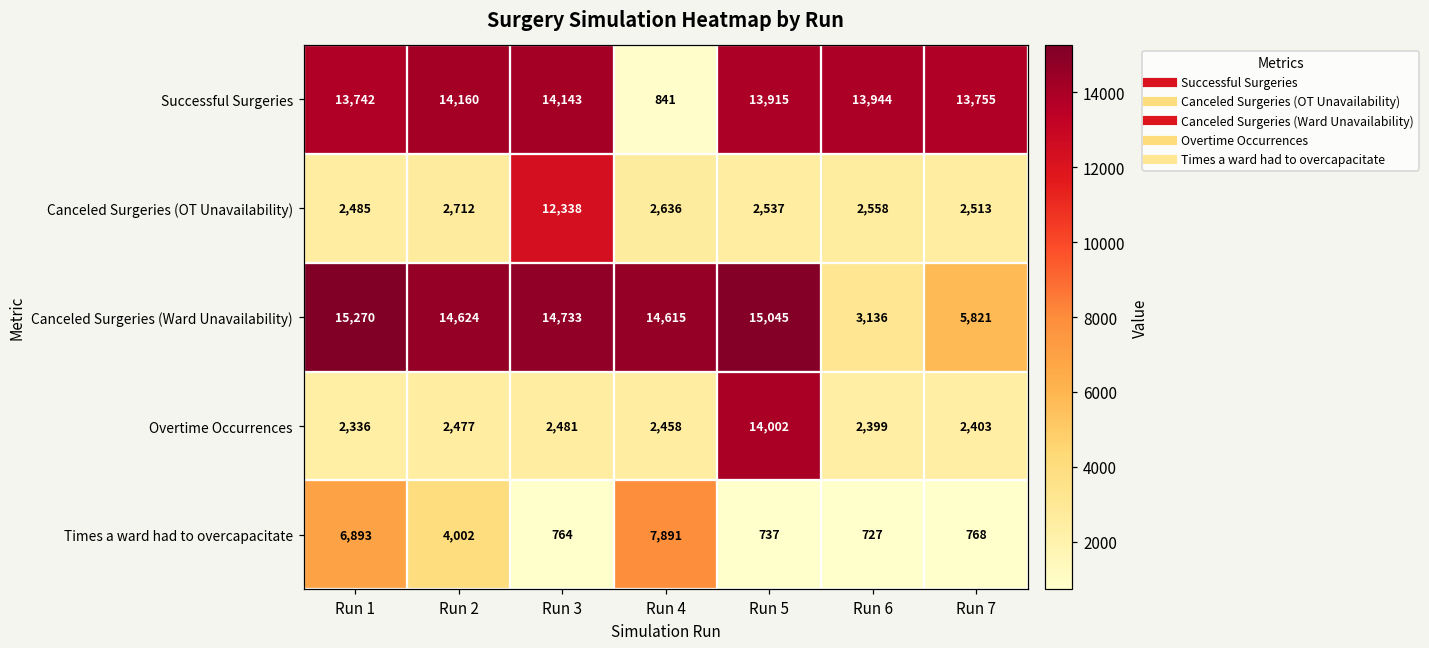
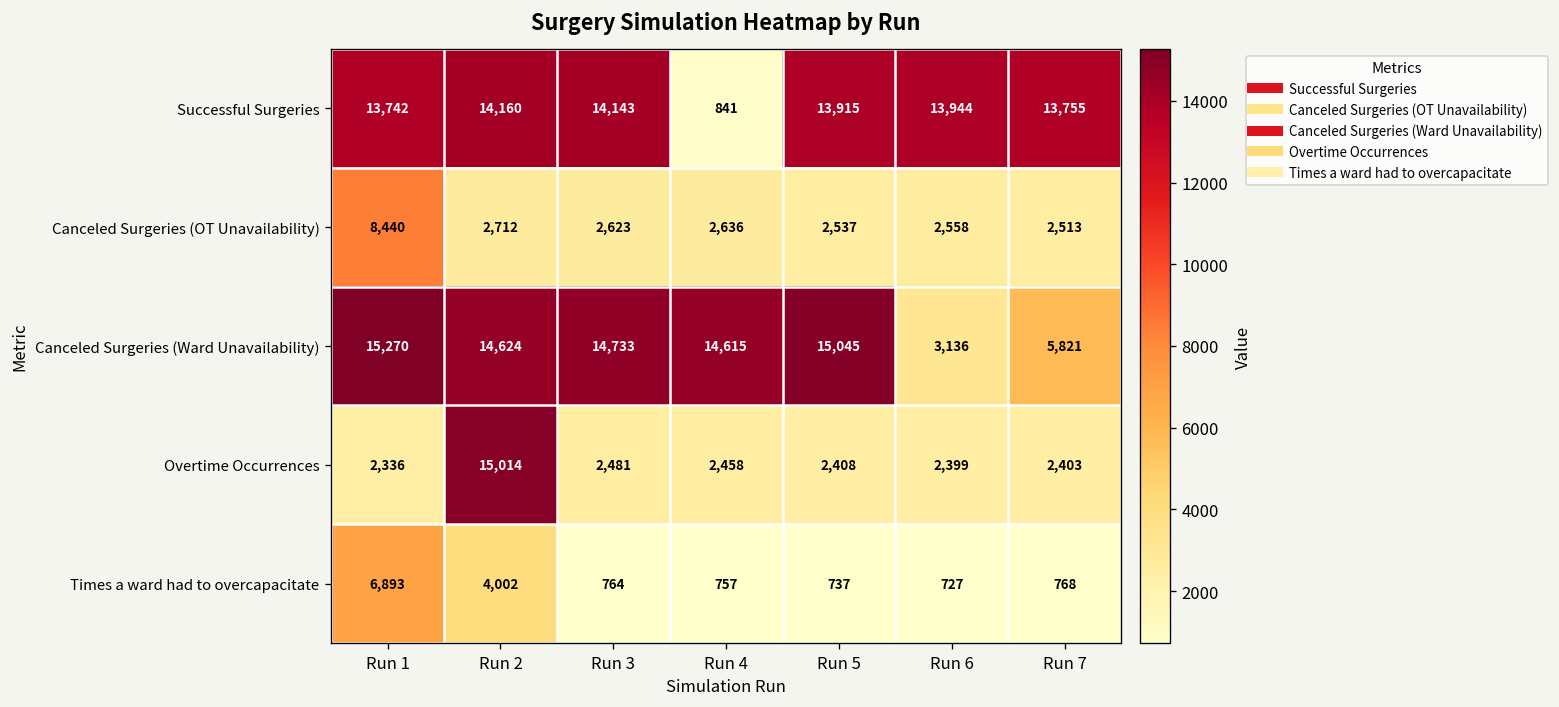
Canceled Surgeries (OT Unavailability), Run 1: 2,485 -> 8,440
Canceled Surgeries (OT Unavailability), Run 3: 12,338 -> 2,623
Overtime Occurrences, Run 2: 2,477 -> 15,014
Overtime Occurrences, Run 5: 14,002 -> 2,408
Times a ward had to overcapacitate, Run 4: 7,891 -> 757
